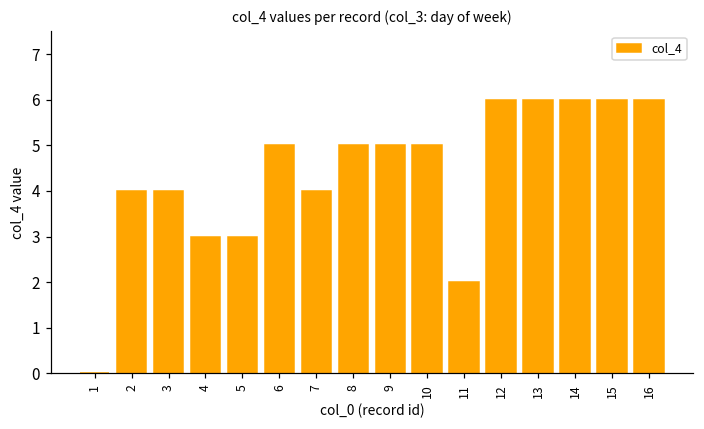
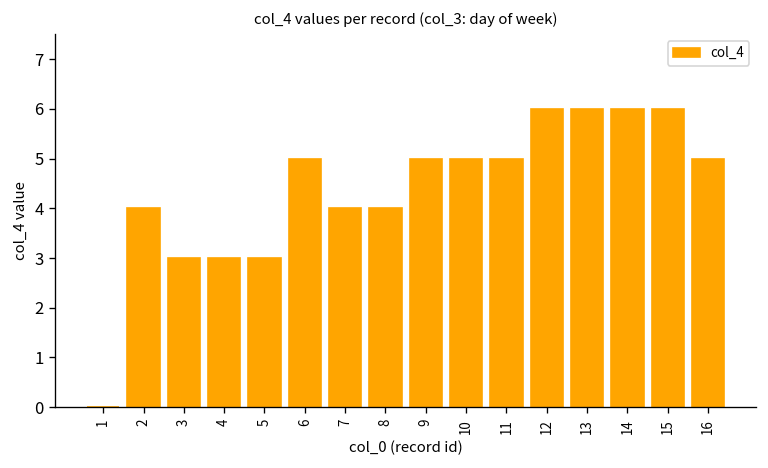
3: 4 -> 3
8: 5 -> 4
11: 2 -> 5
16: 6 -> 5
